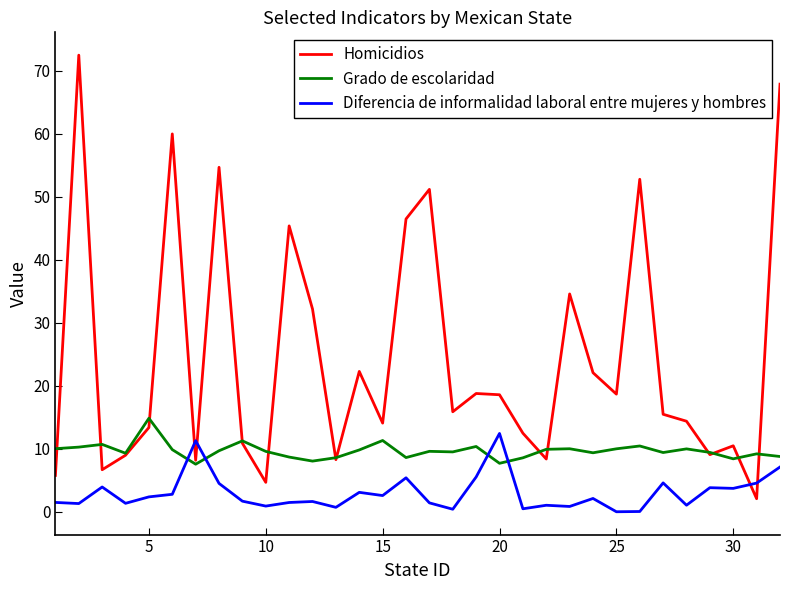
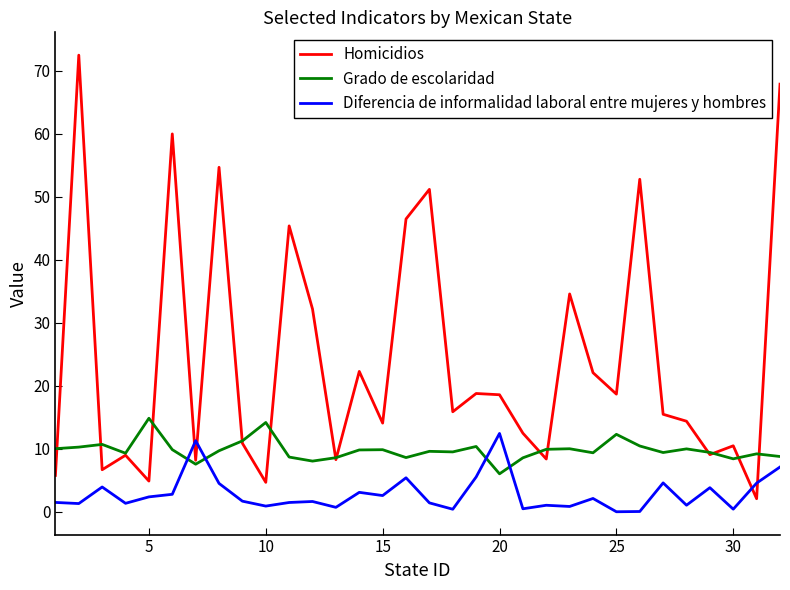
Homicidios, 5: 13 -> 5
Grado de escolaridad, 10: 10 -> 14
Grado de escolaridad, 15: 11 -> 10
Grado de escolaridad, 20: 8 -> 6
Grado de escolaridad, 25: 10 -> 12
Diferencia de informalidad laboral entre mujeres y hombres, 30: 4 -> 0
